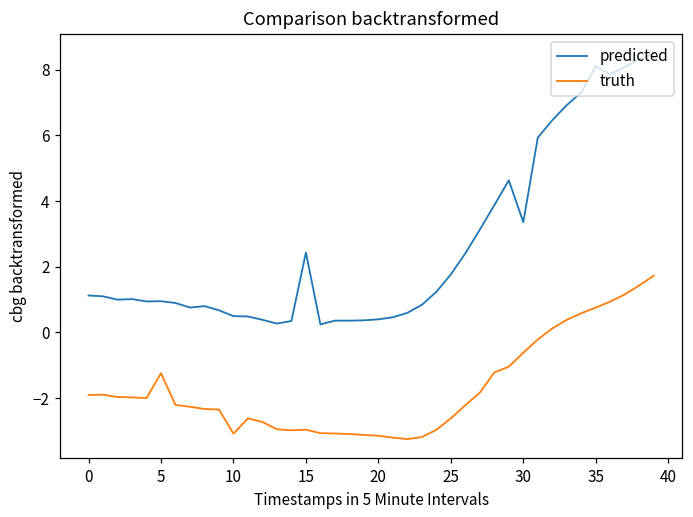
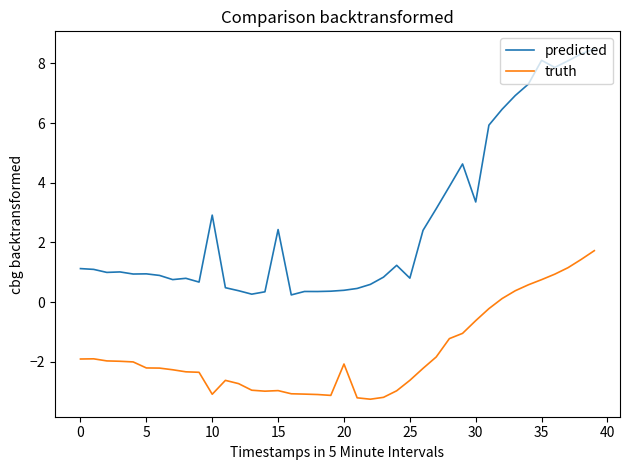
truth, 5: -1.2 -> -2.2
predicted, 10: 0.5 -> 2.9
truth, 20: -3.1 -> -2.1
predicted, 25: 1.8 -> 0.8
